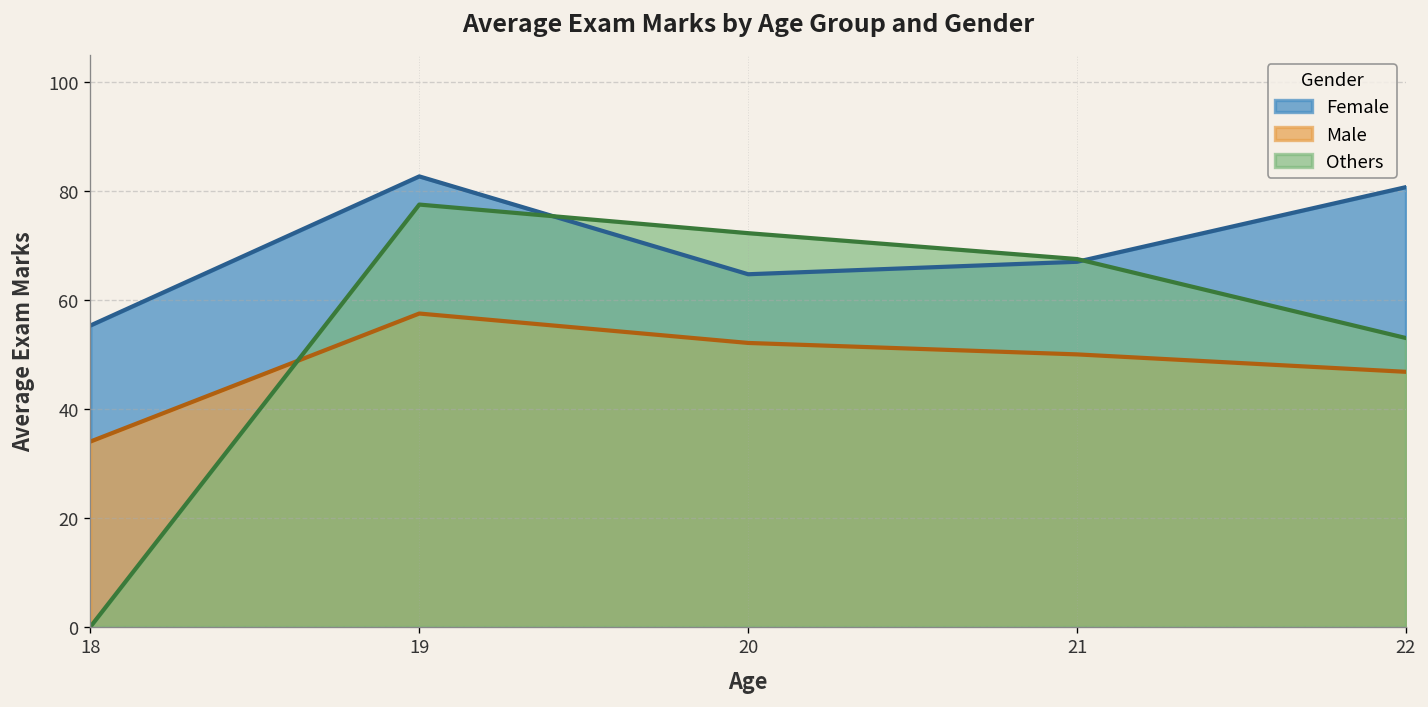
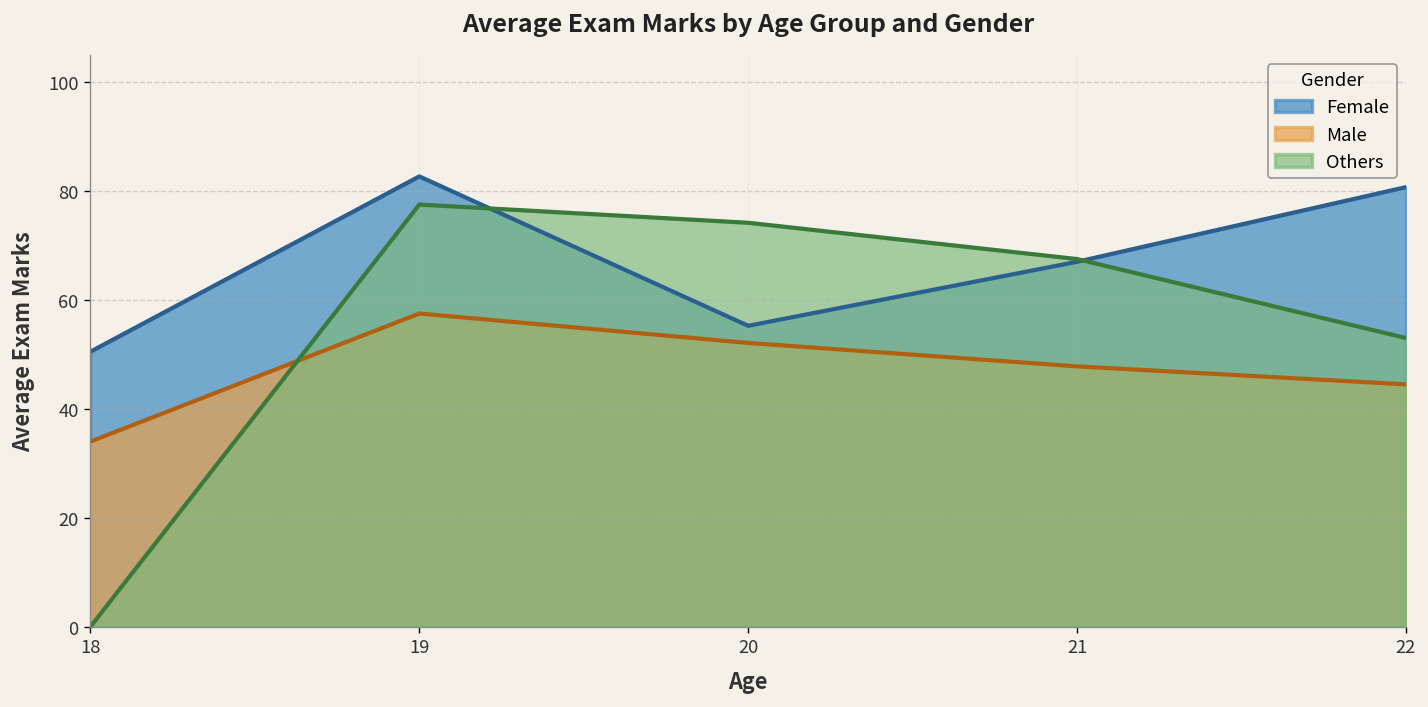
Female, 18: 55 -> 51
Female, 20: 65 -> 55
Others, 20: 72 -> 74
Male, 21: 50 -> 48
Male, 22: 47 -> 45
